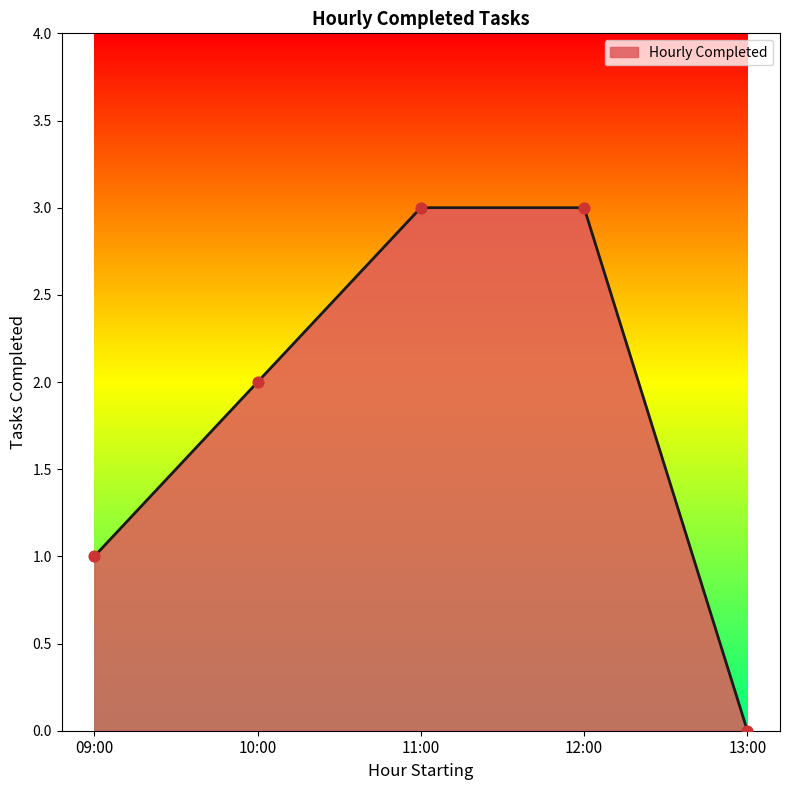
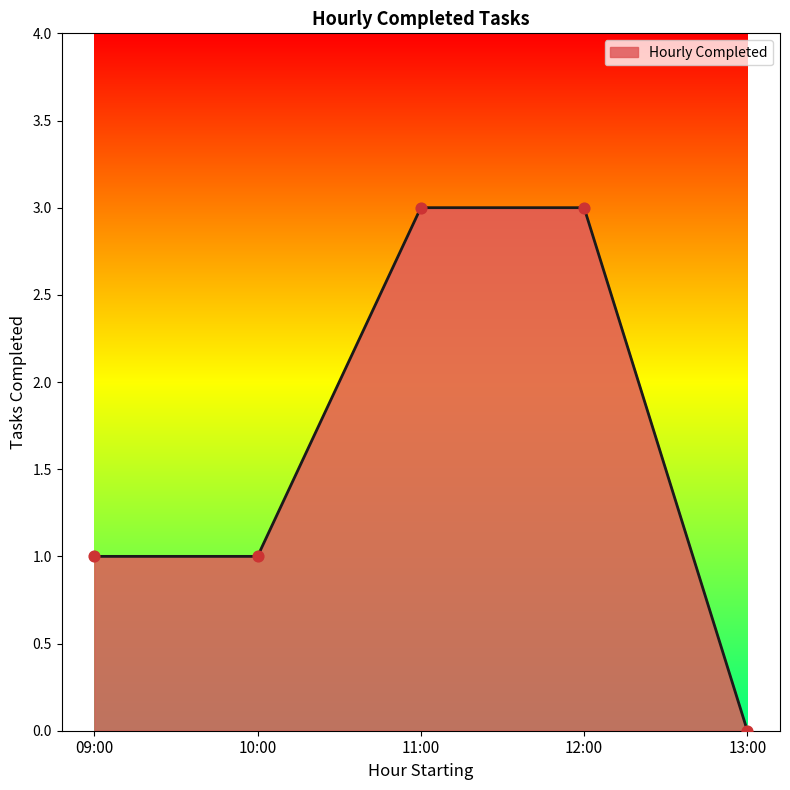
10:00: 2 -> 1
